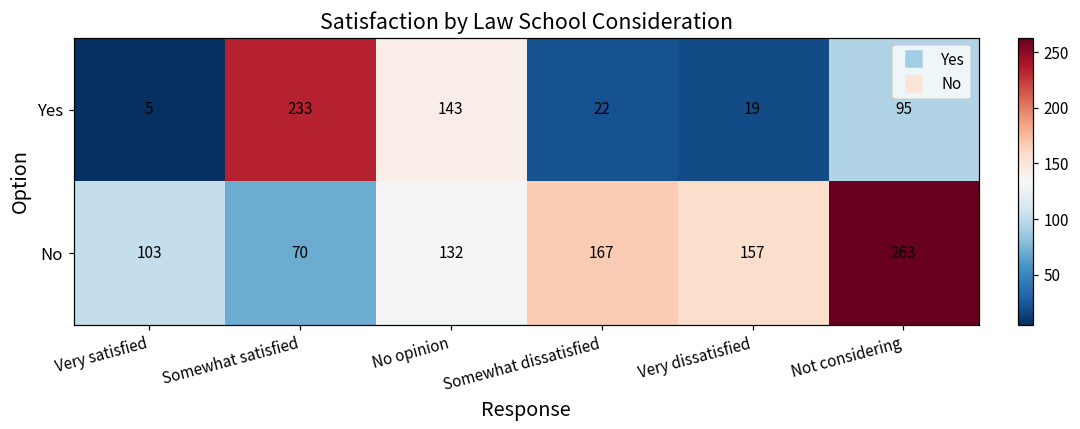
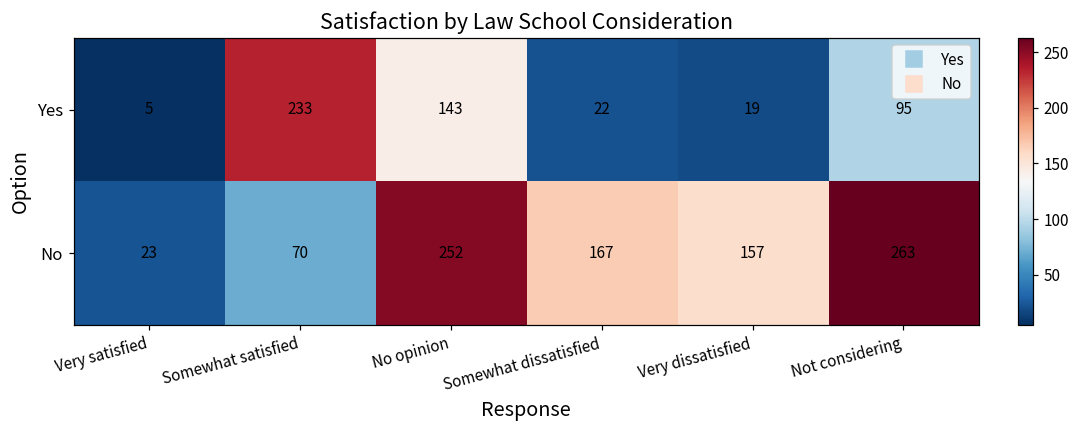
No, Very satisfied: 103 -> 23
No, No opinion: 132 -> 252
